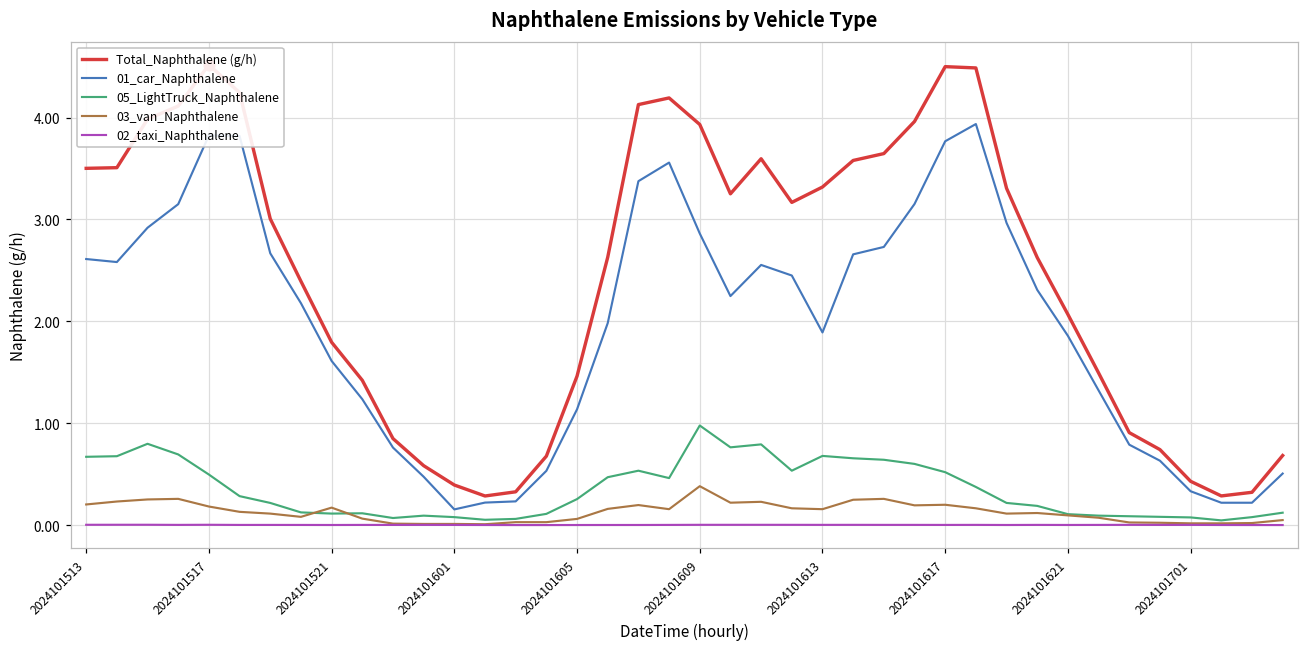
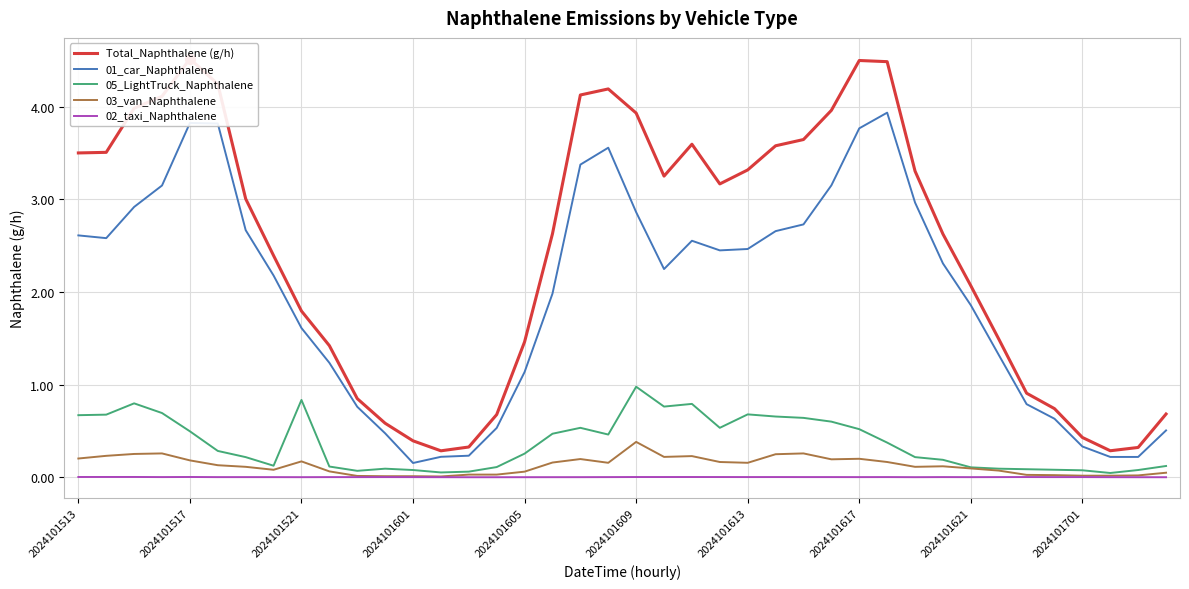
05_LightTruck_Naphthalene, 2024101521: 0.1 -> 0.8
01_car_Naphthalene, 2024101613: 1.9 -> 2.5
